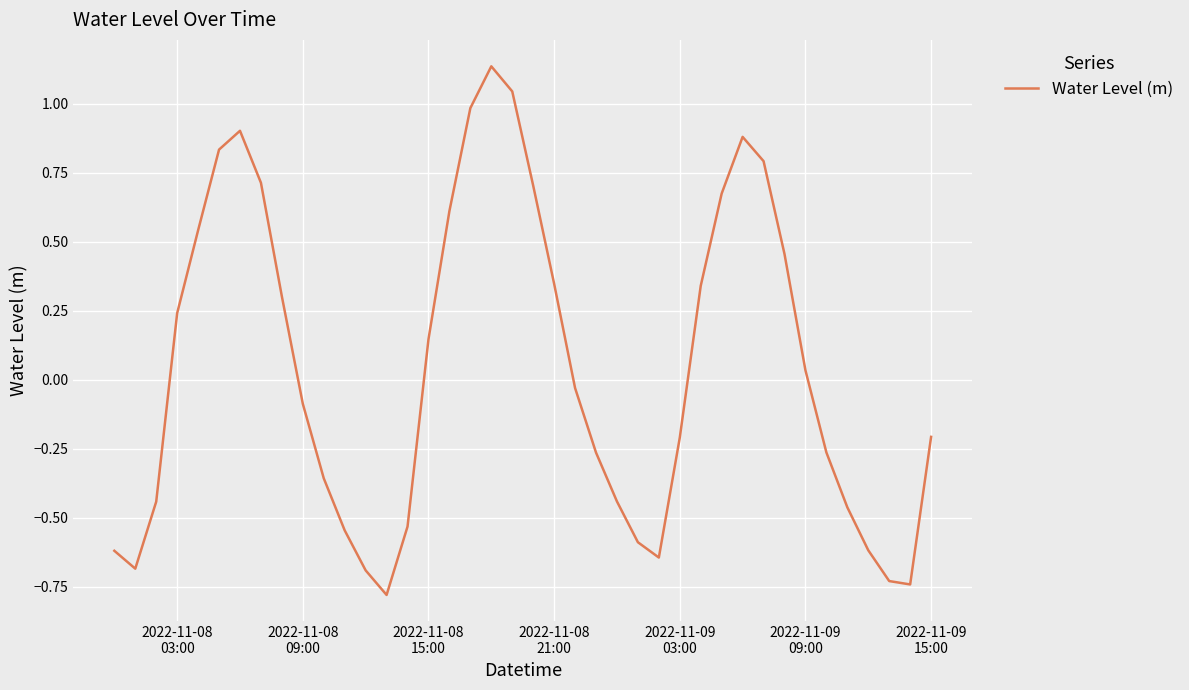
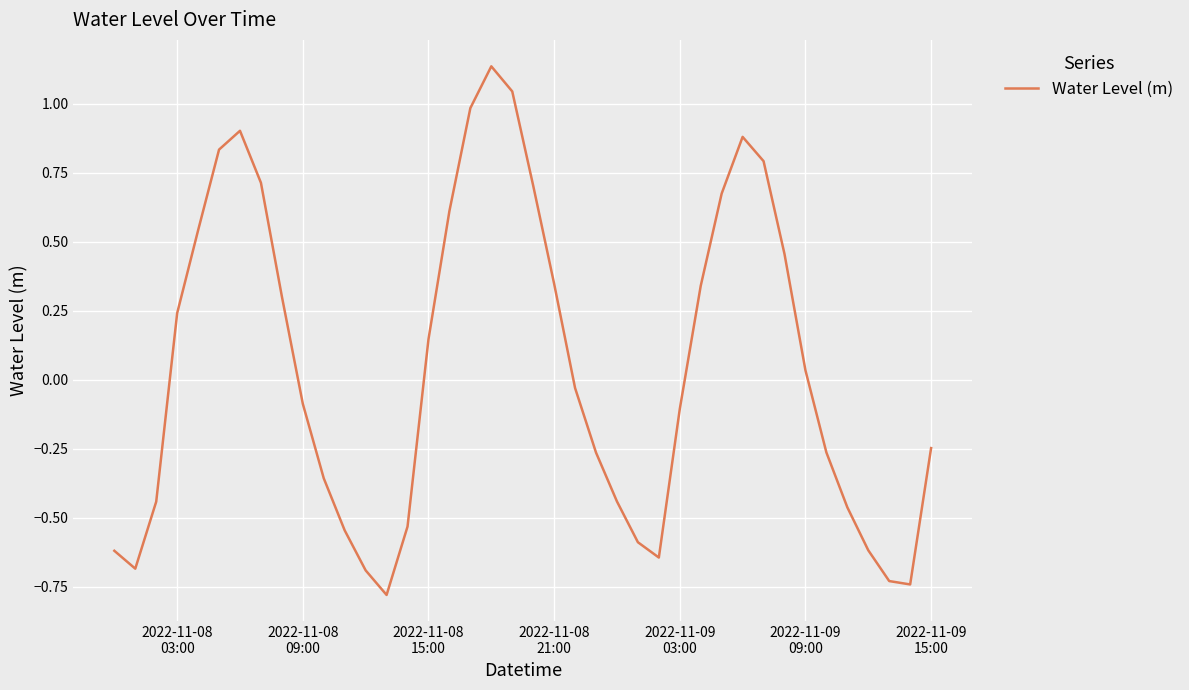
2022-11-09 03:00: -0.21 -> -0.11
2022-11-09 15:00: -0.21 -> -0.25
